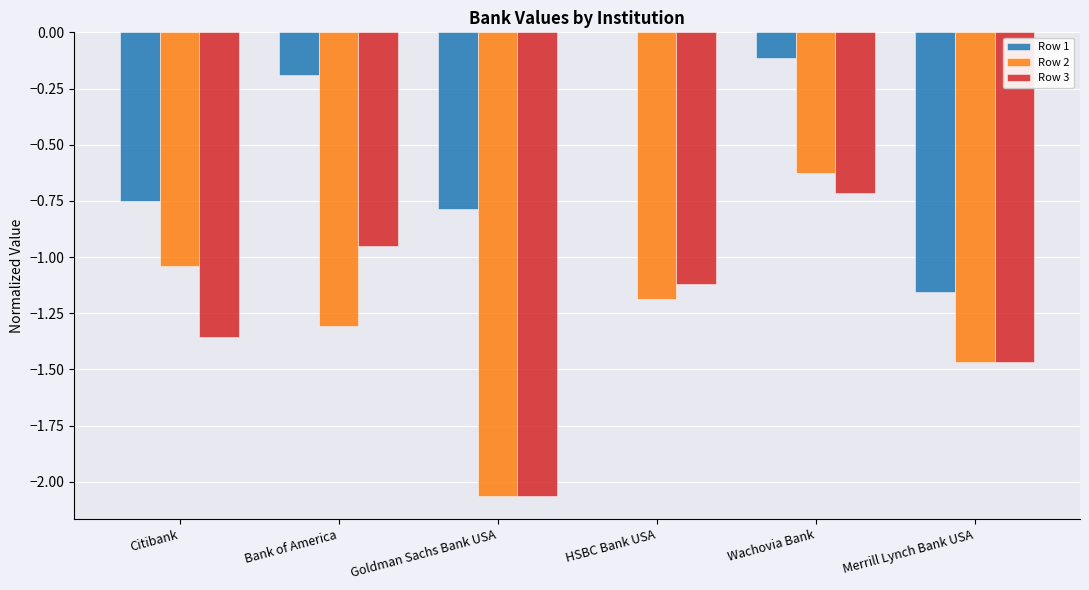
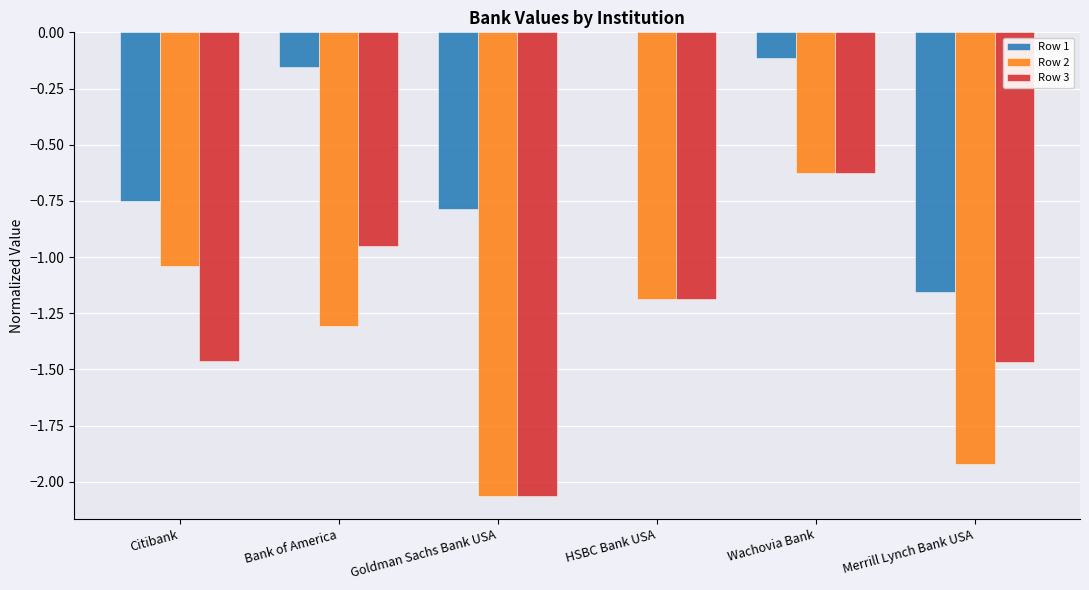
Row 3, Citibank: -1.35 -> -1.46
Row 1, Bank of America: -0.19 -> -0.15
Row 3, HSBC Bank USA: -1.12 -> -1.18
Row 3, Wachovia Bank: -0.71 -> -0.62
Row 2, Merrill Lynch Bank USA: -1.47 -> -1.92
